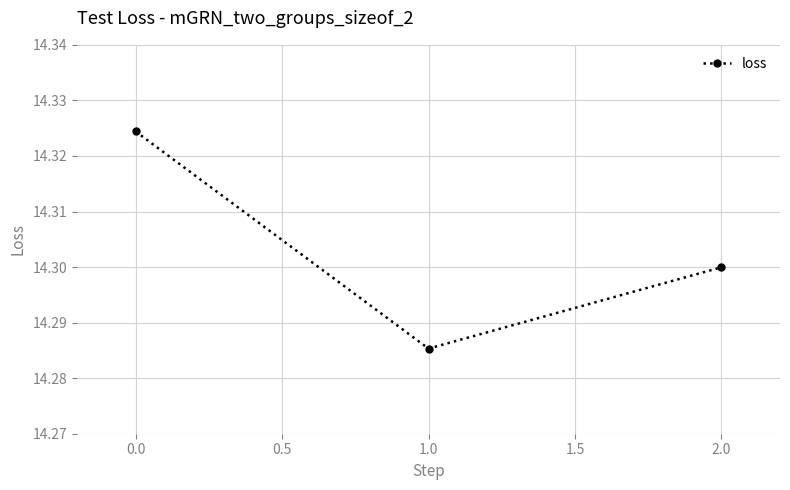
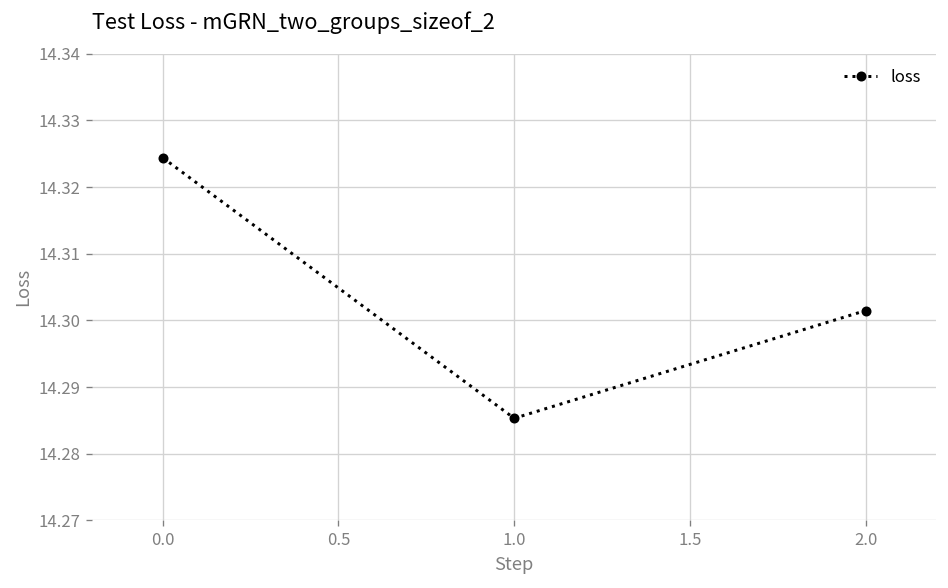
2.0: 14.300 -> 14.301
